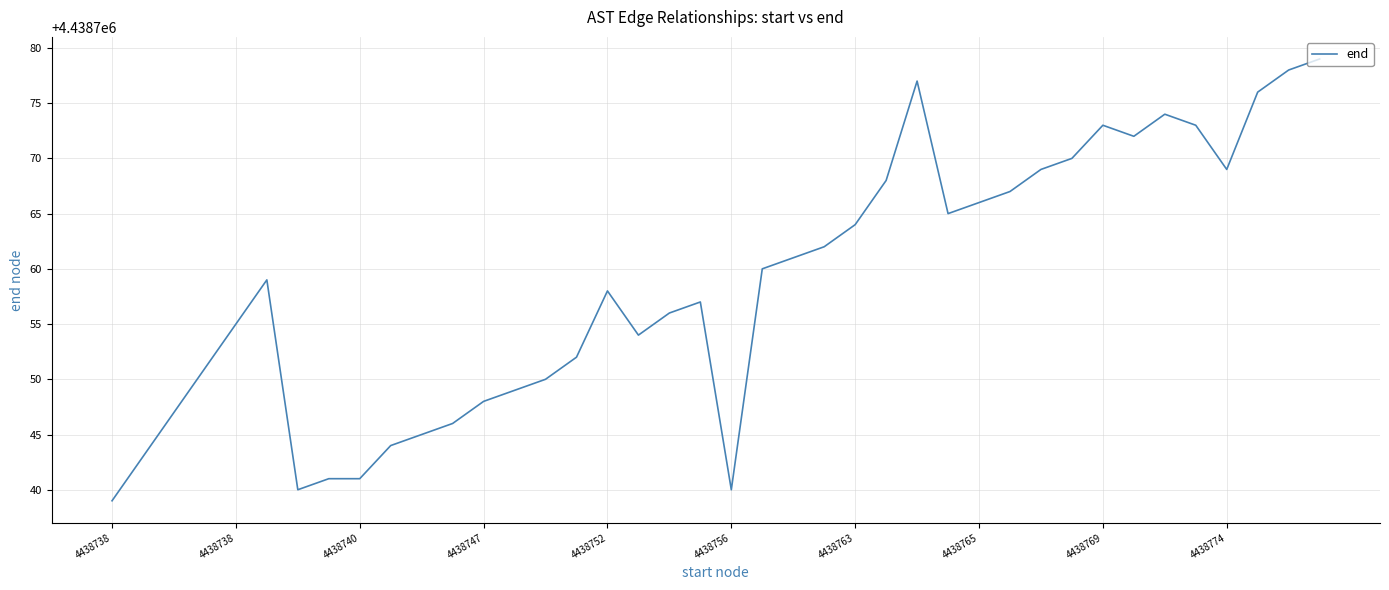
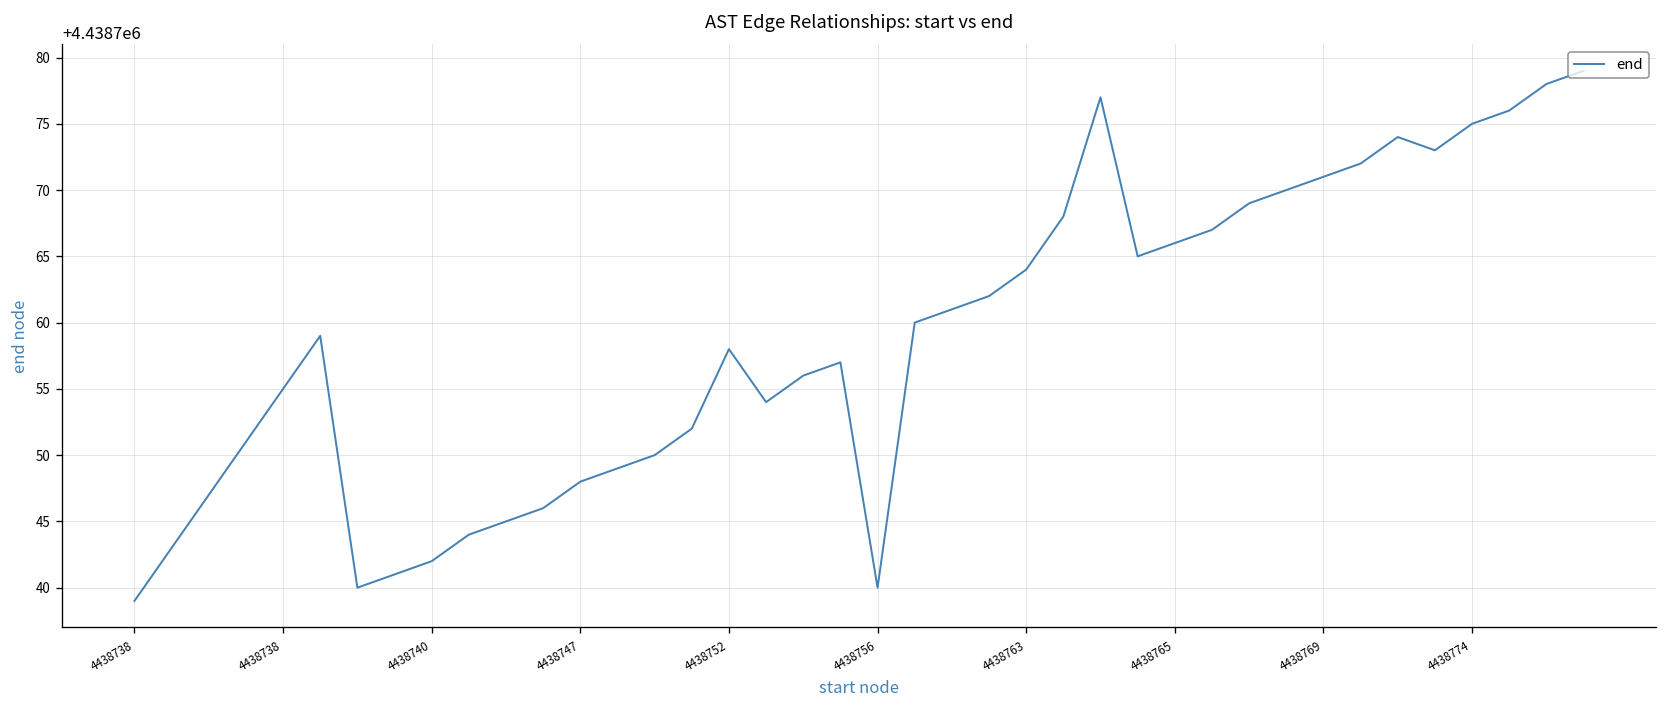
4438740: 4438741 -> 4438742
4438769: 4438773 -> 4438771
4438774: 4438769 -> 4438775
